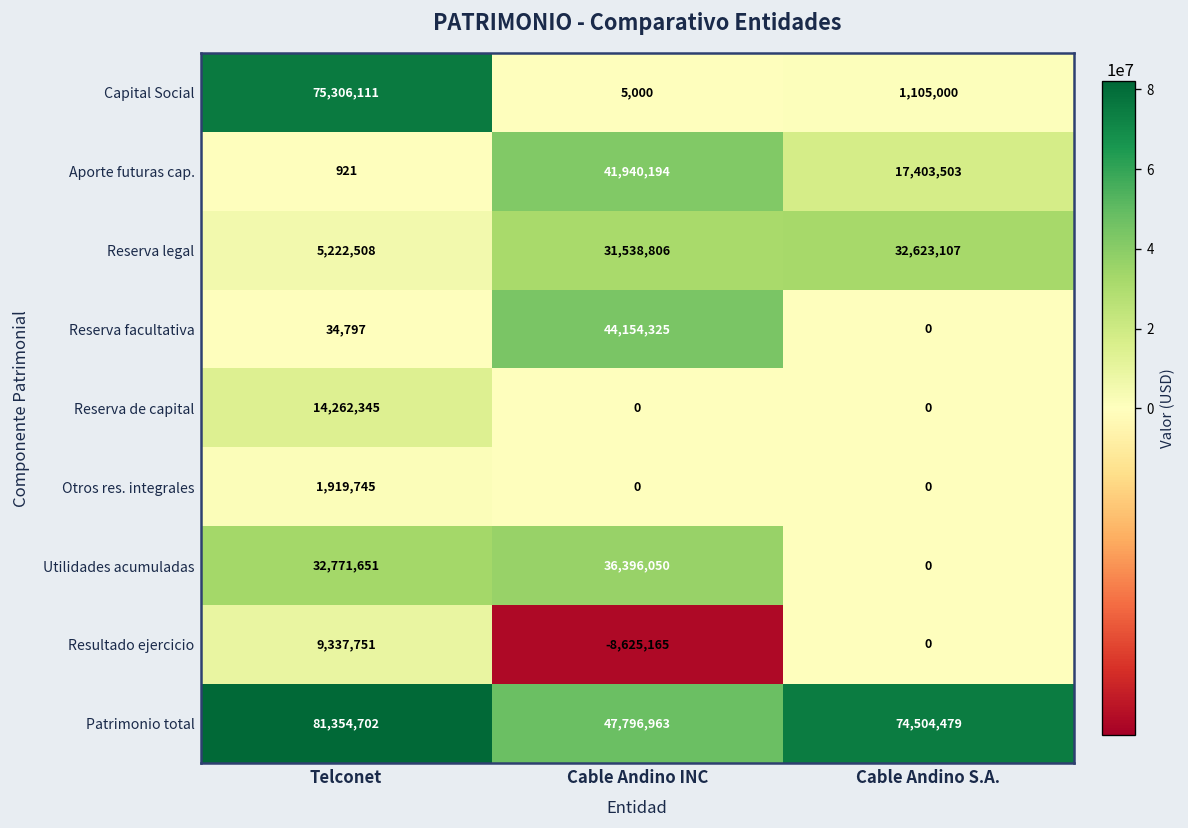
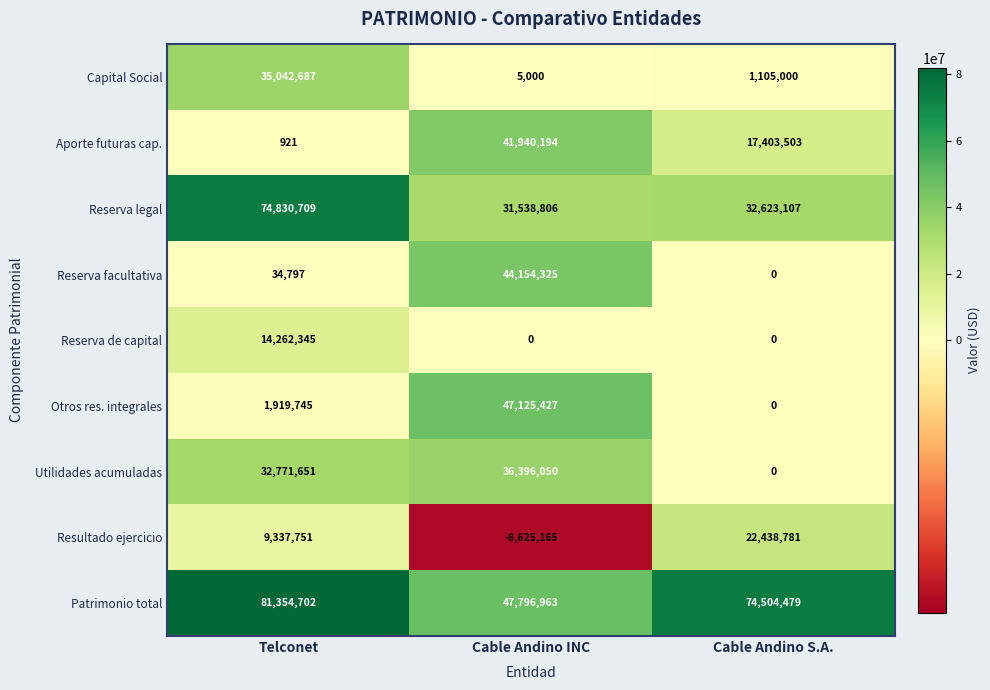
Capital Social, Telconet: 75,306,111 -> 35,042,687
Reserva legal, Telconet: 5,222,508 -> 74,830,709
Otros res. integrales, Cable Andino INC: 0 -> 47,125,427
Resultado ejercicio, Cable Andino S.A.: 0 -> 22,438,781
